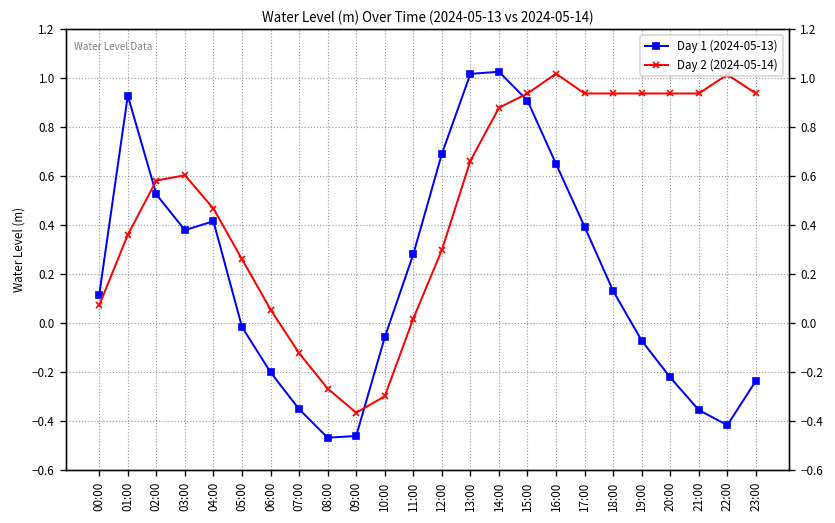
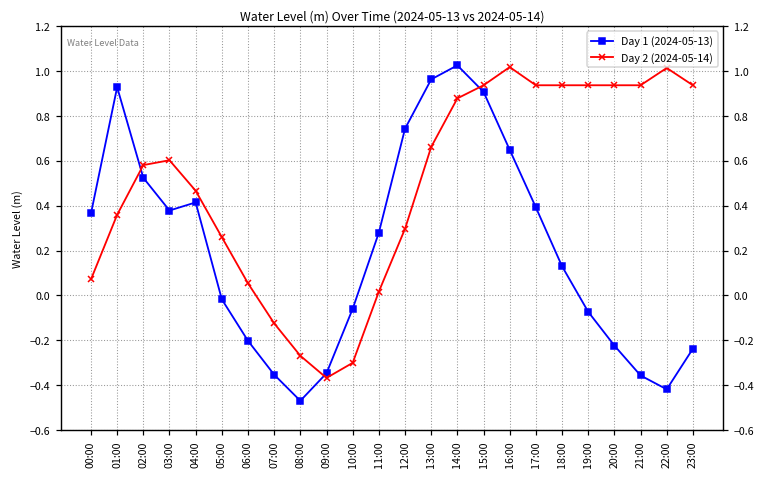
Day 1 (2024-05-13), 00:00: 0.11 -> 0.37
Day 1 (2024-05-13), 09:00: -0.46 -> -0.35
Day 1 (2024-05-13), 12:00: 0.69 -> 0.74
Day 1 (2024-05-13), 13:00: 1.02 -> 0.96
